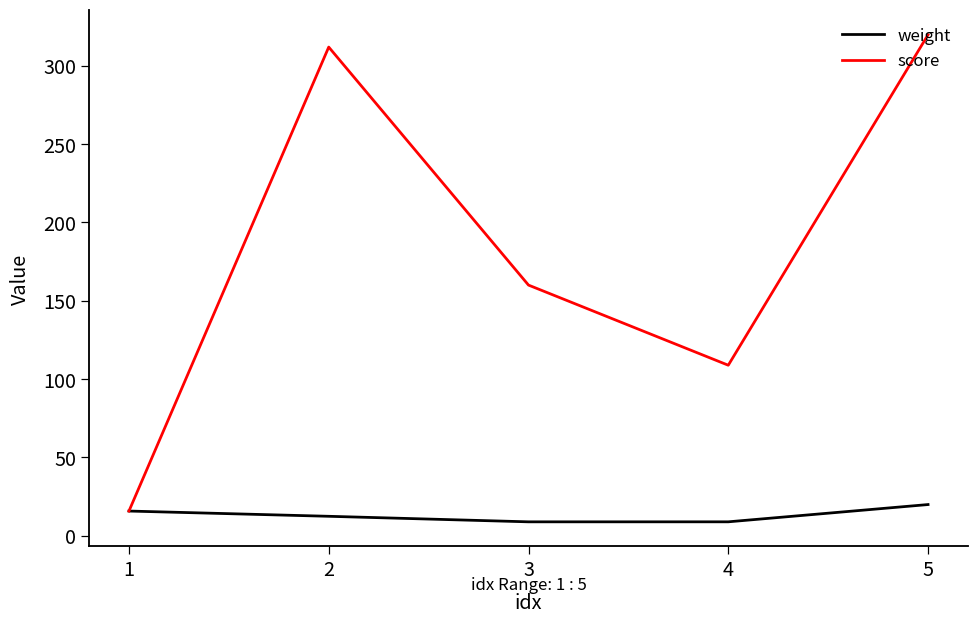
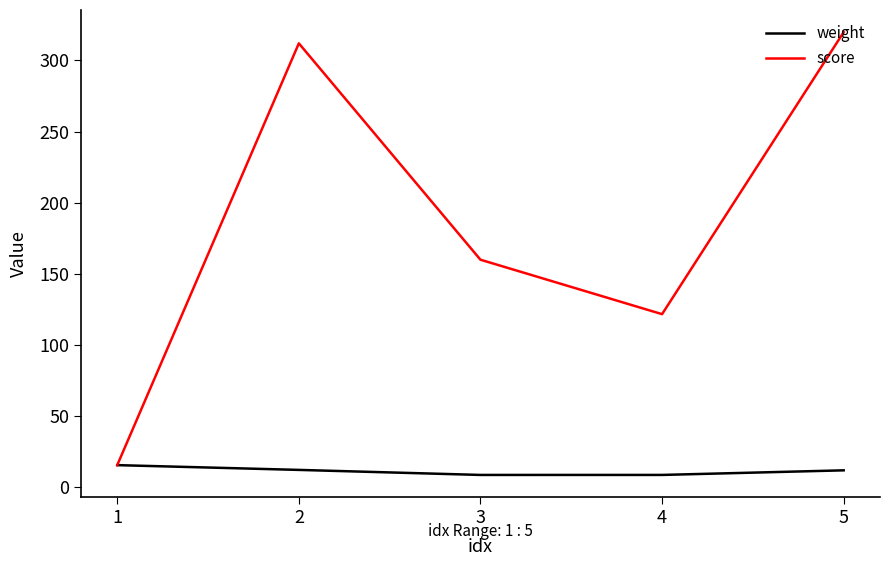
score, 4: 109 -> 122
weight, 5: 20 -> 12
